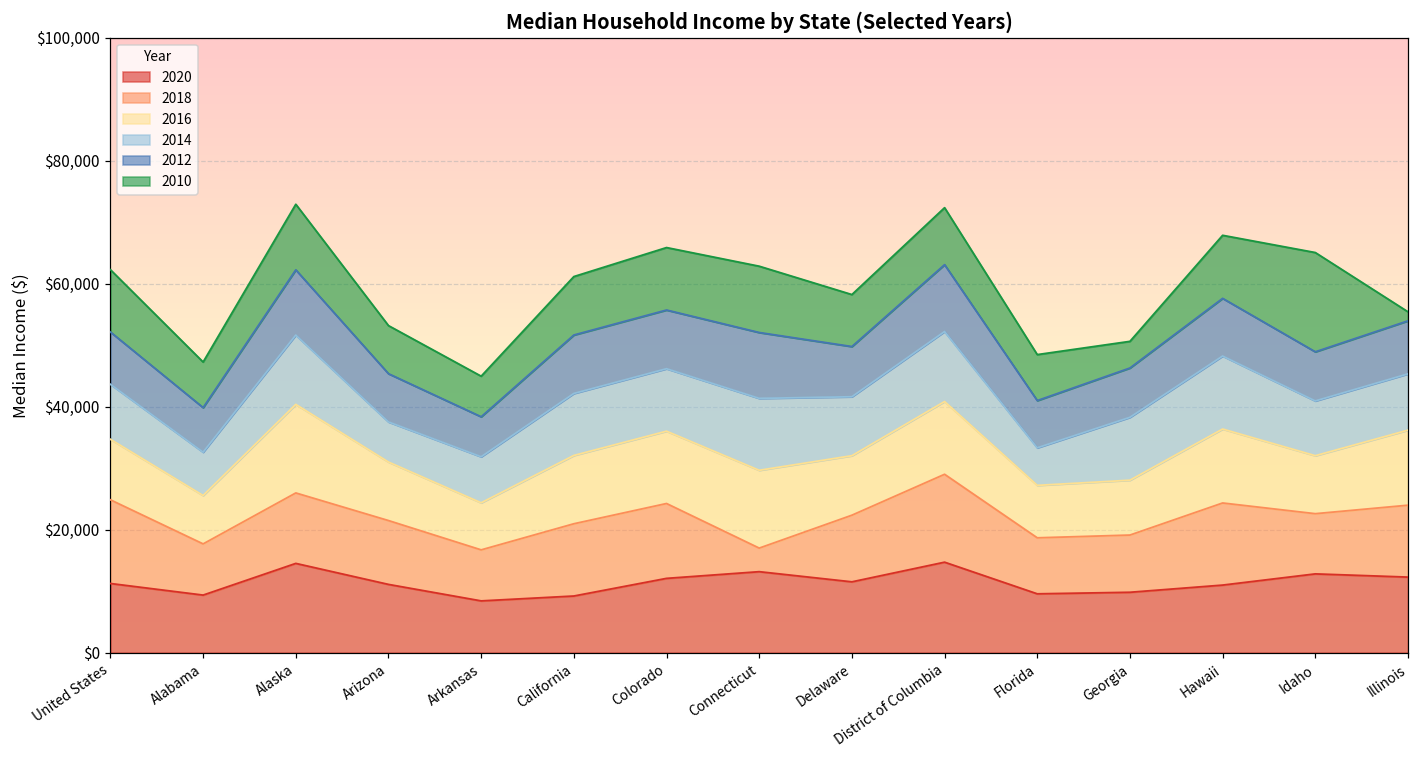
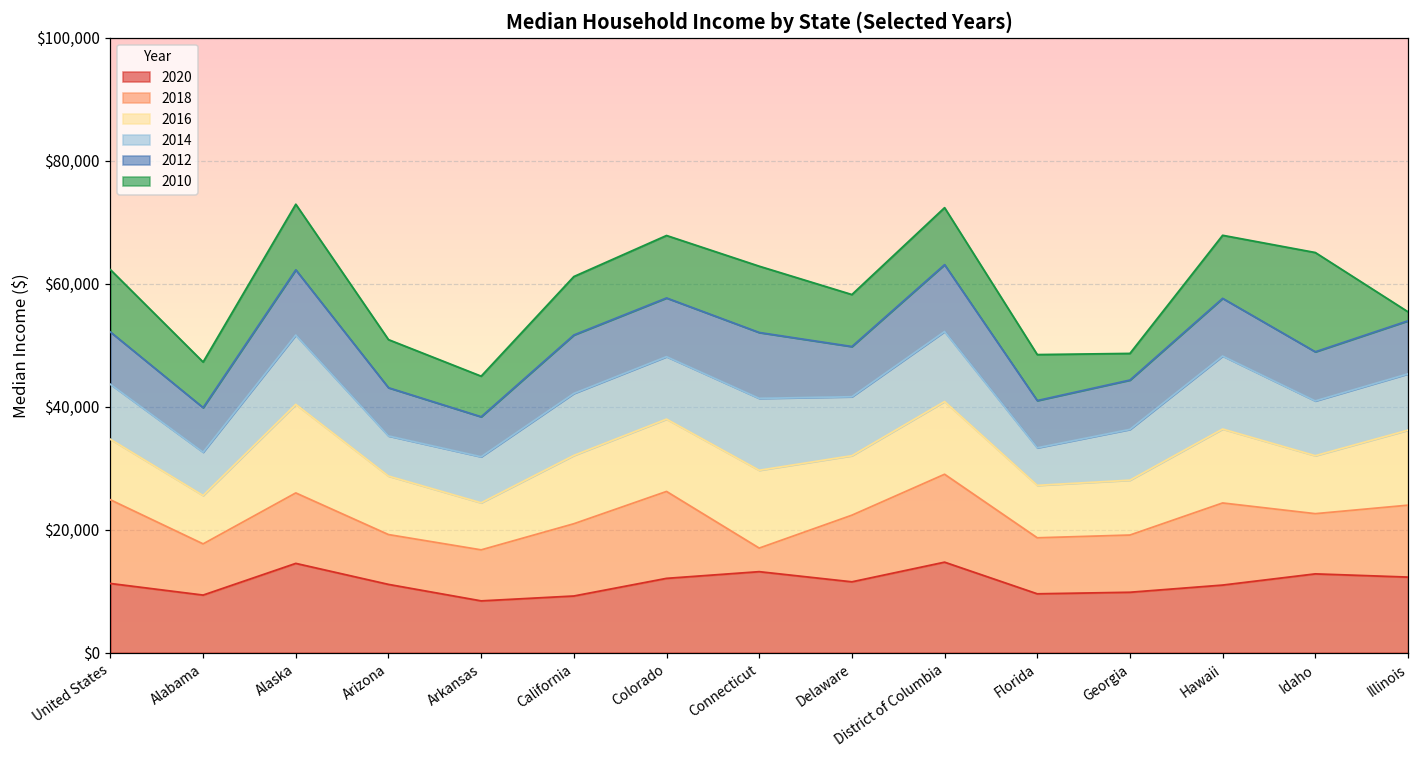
2018, Arizona: $10,000 -> $8,000
2018, Colorado: $12,000 -> $14,000
2014, Georgia: $10,000 -> $8,000
